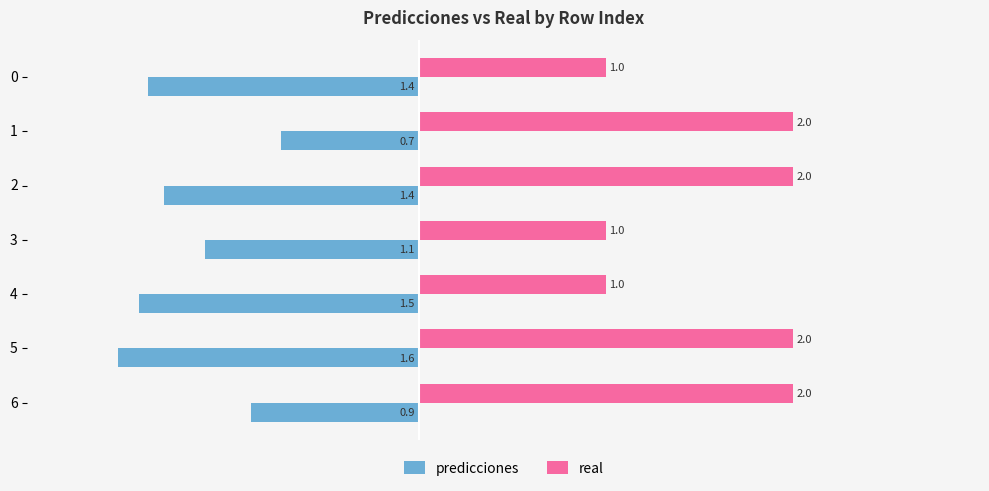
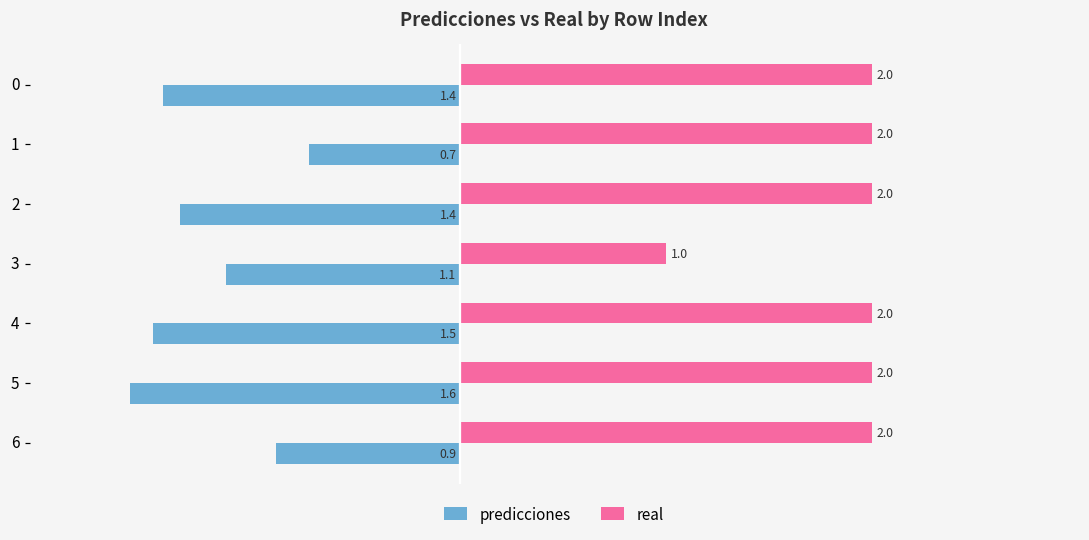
real, 0: 1.0 -> 2.0
real, 4: 1.0 -> 2.0
